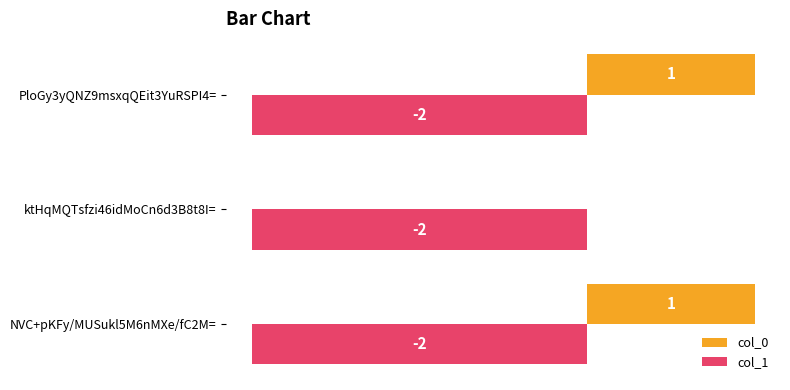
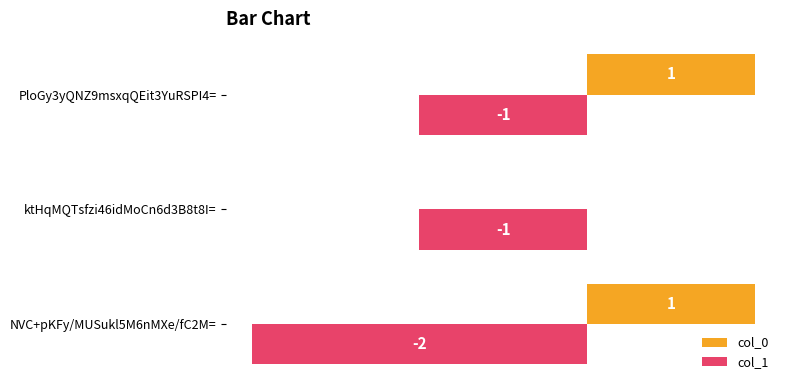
col_1, PloGy3yQNZ9msxqQEit3YuRSPI4=: -2 -> -1
col_1, ktHqMQTsfzi46idMoCn6d3B8t8I=: -2 -> -1
